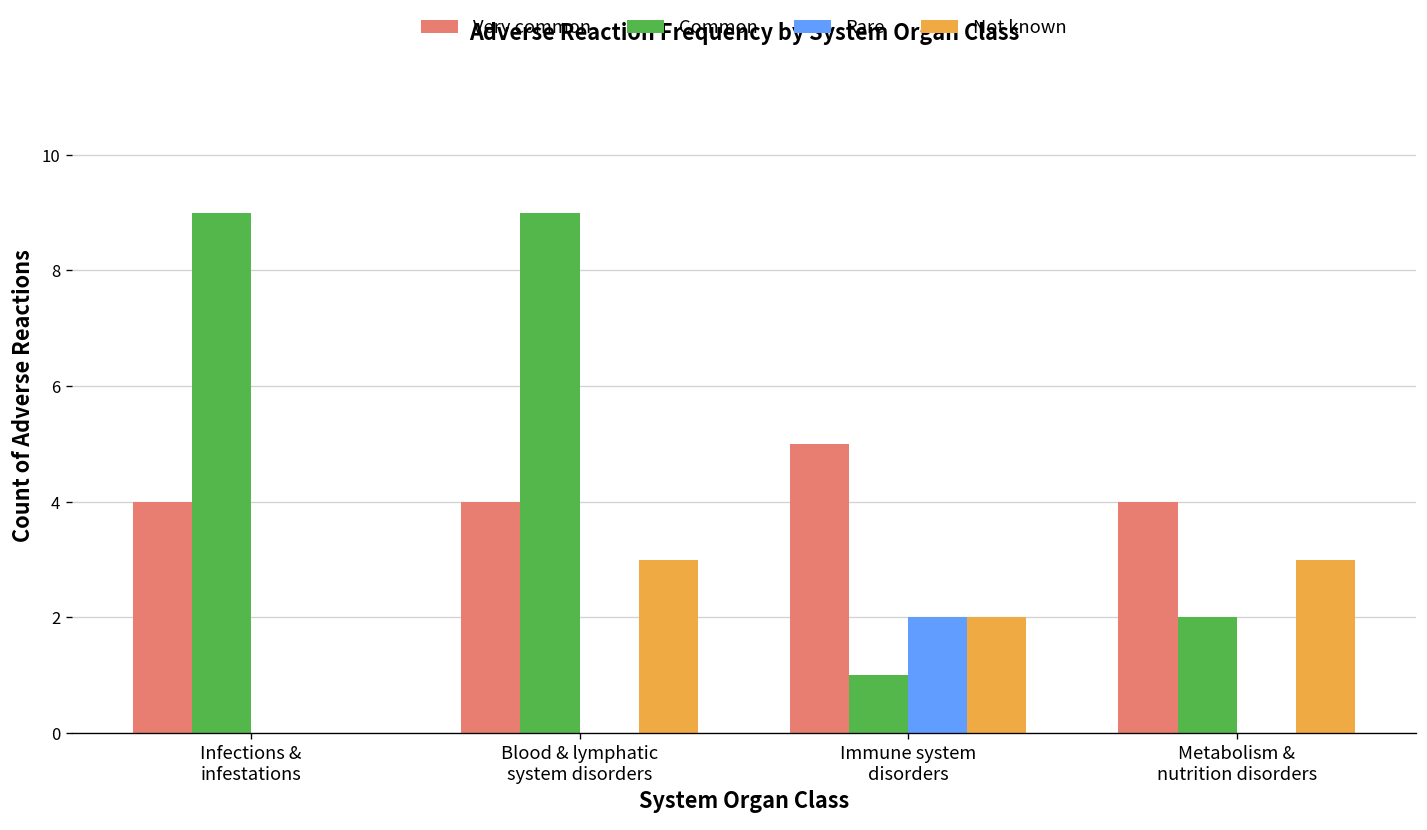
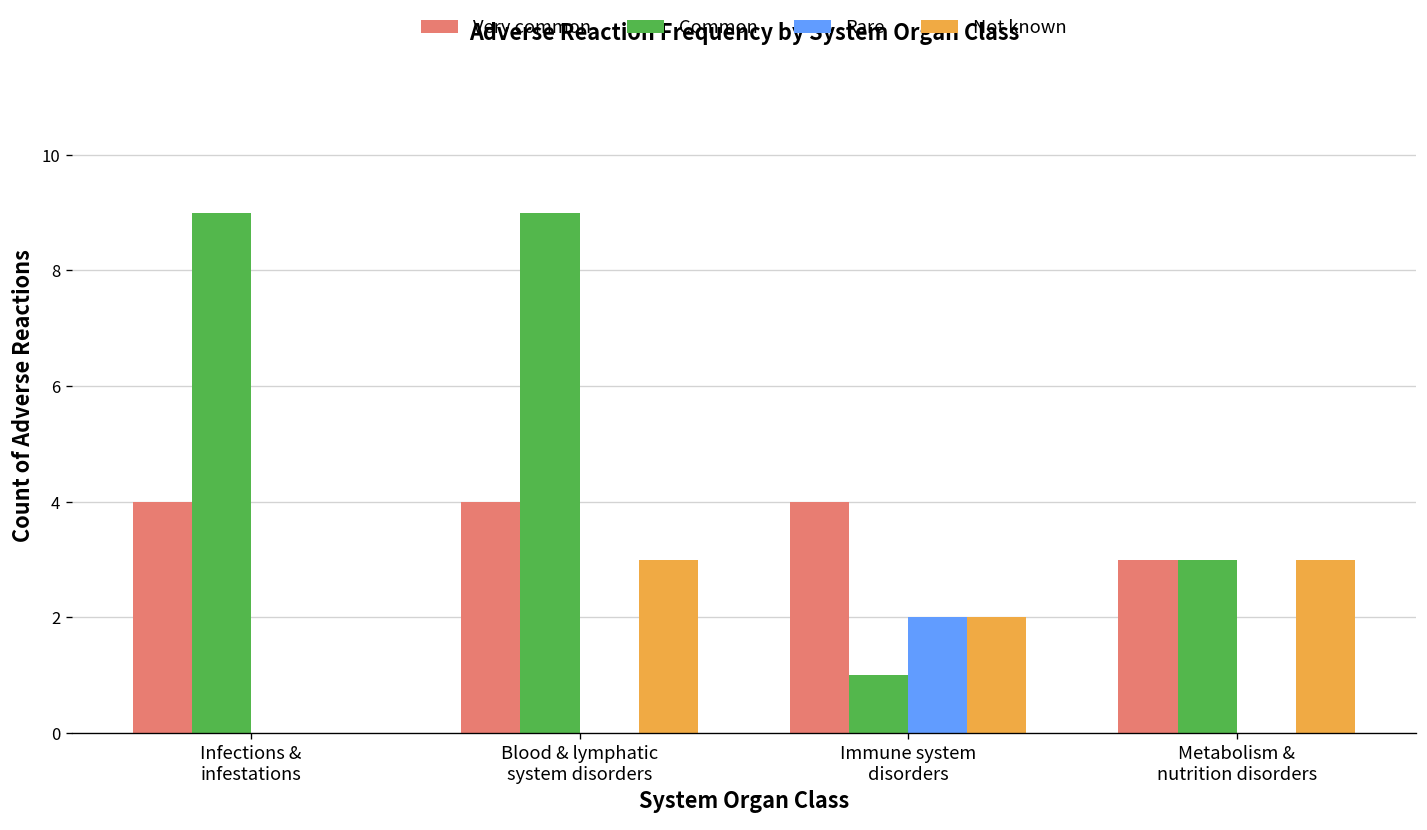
Very common, Immune system disorders: 5 -> 4
Very common, Metabolism & nutrition disorders: 4 -> 3
Common, Metabolism & nutrition disorders: 2 -> 3
